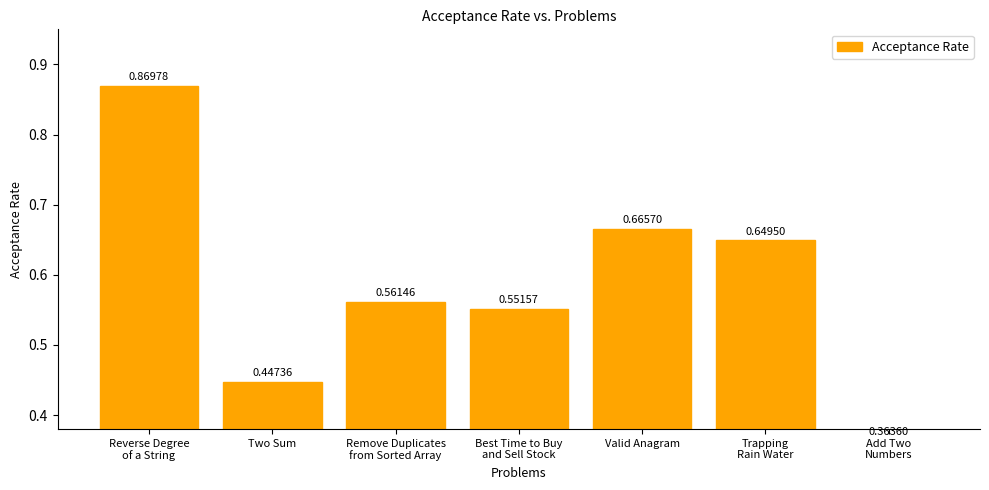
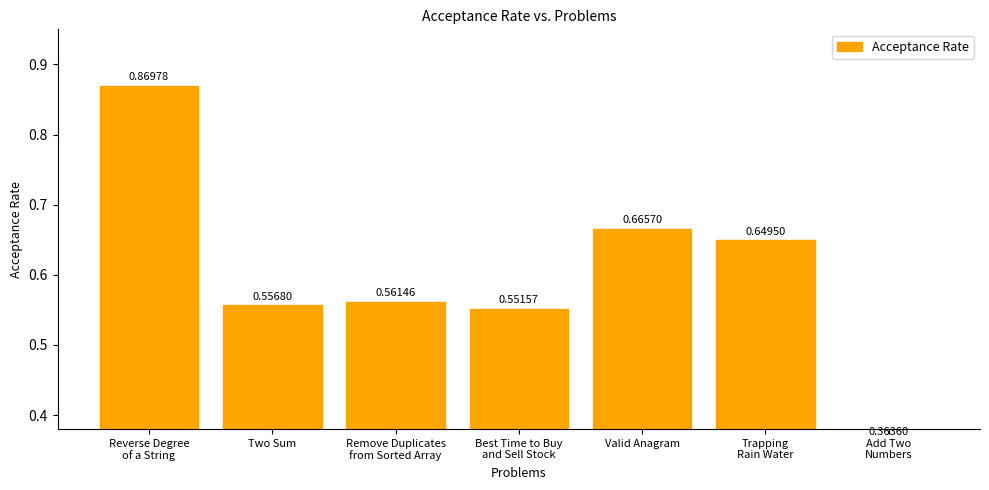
Two Sum: 0.44736 -> 0.55680
